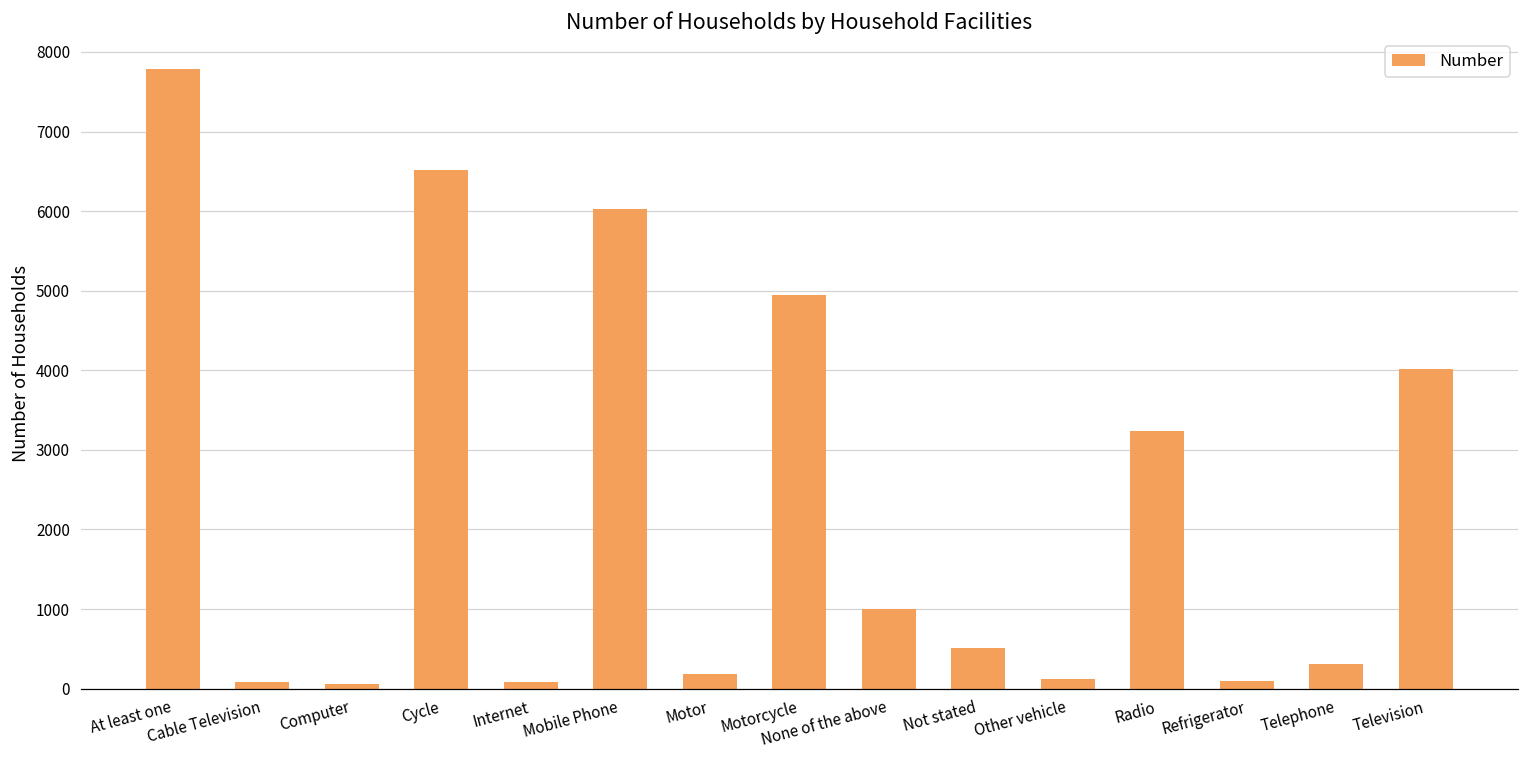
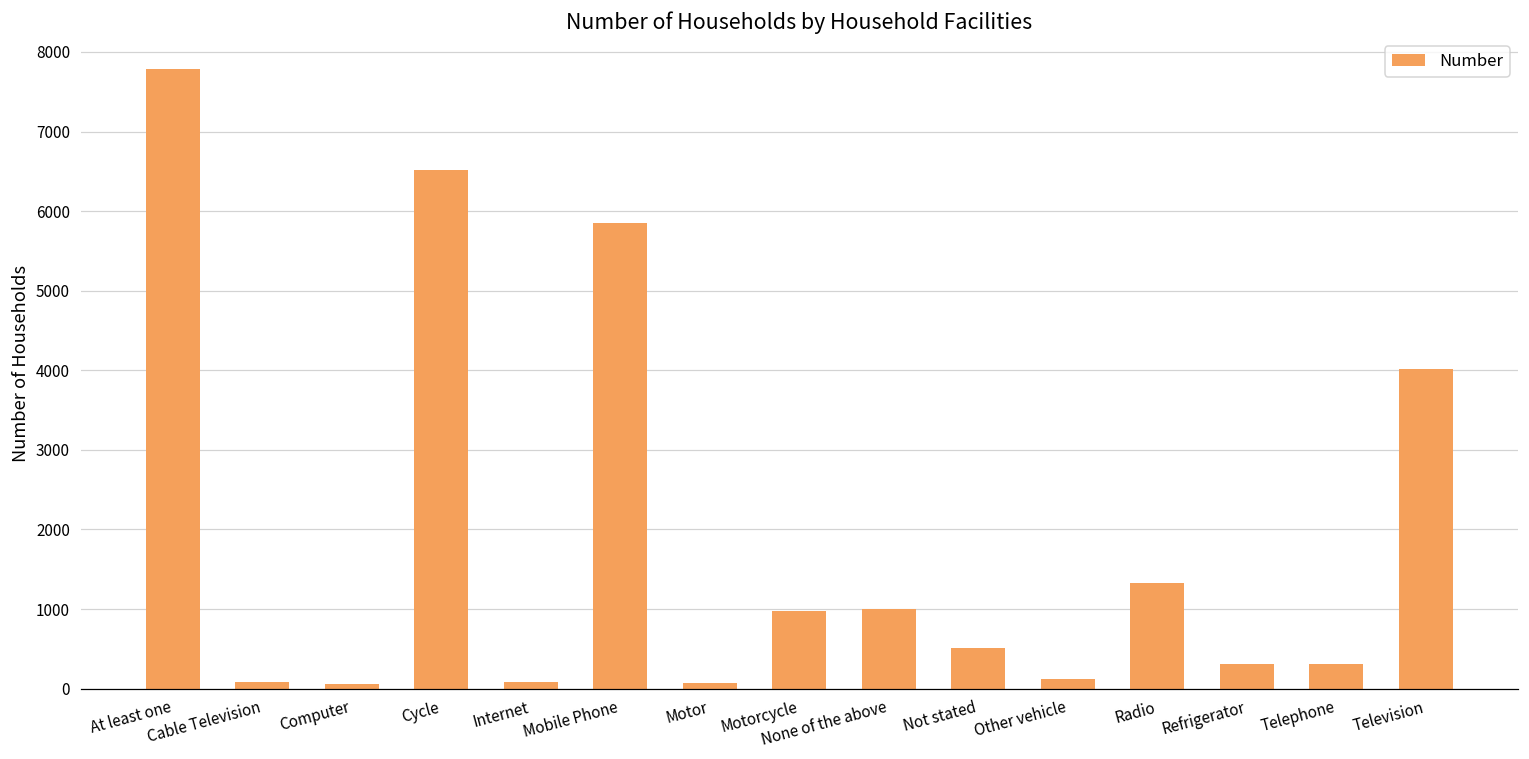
Mobile Phone: 6000 -> 5900
Motor: 200 -> 100
Motorcycle: 4900 -> 1000
Radio: 3200 -> 1300
Refrigerator: 100 -> 300
